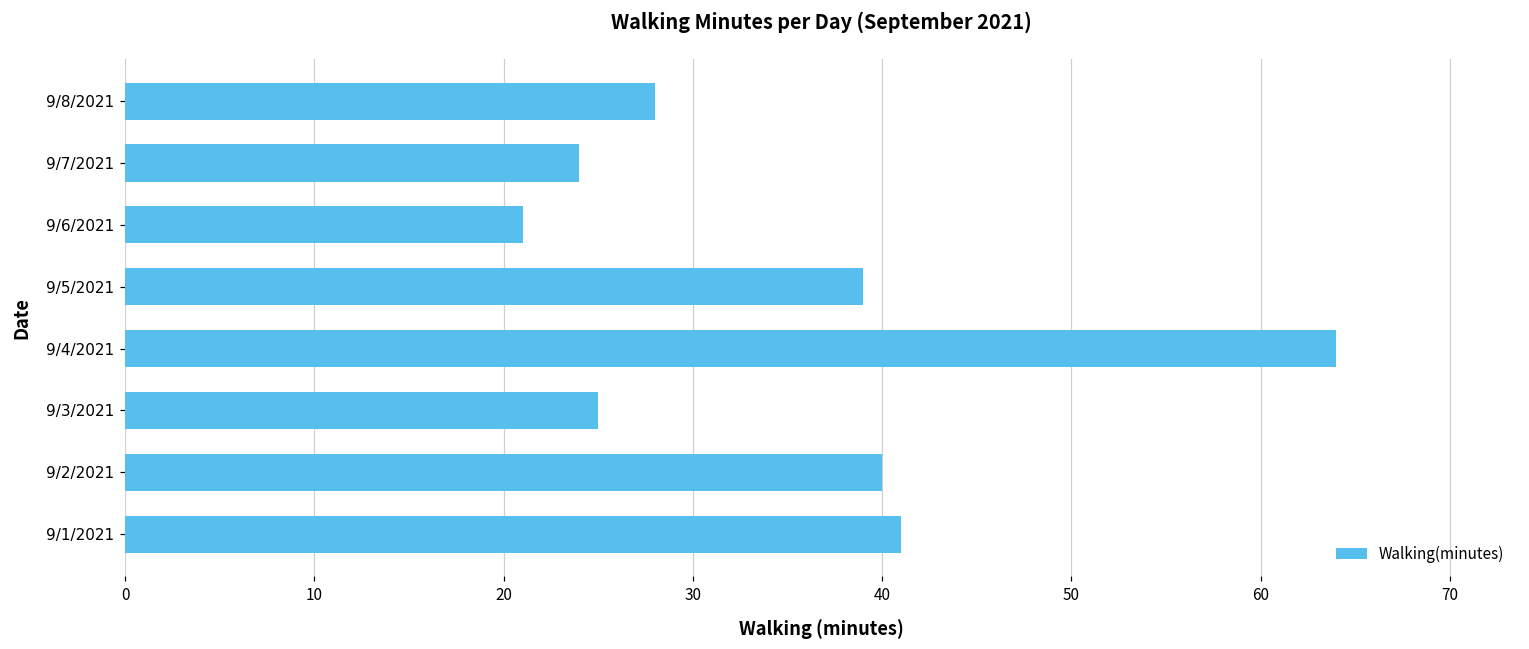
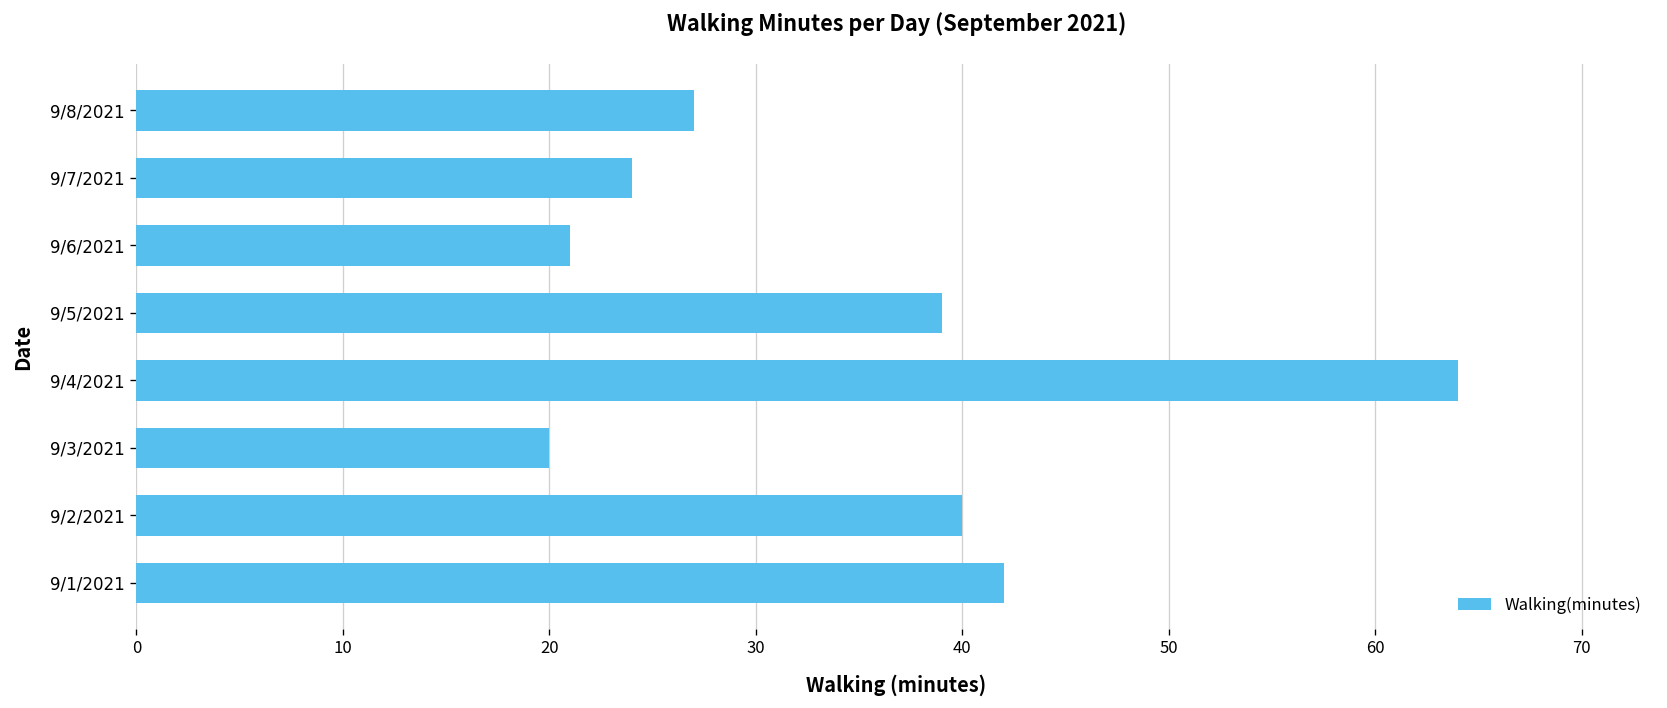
9/8/2021: 28 -> 27
9/3/2021: 25 -> 20
9/1/2021: 41 -> 42
